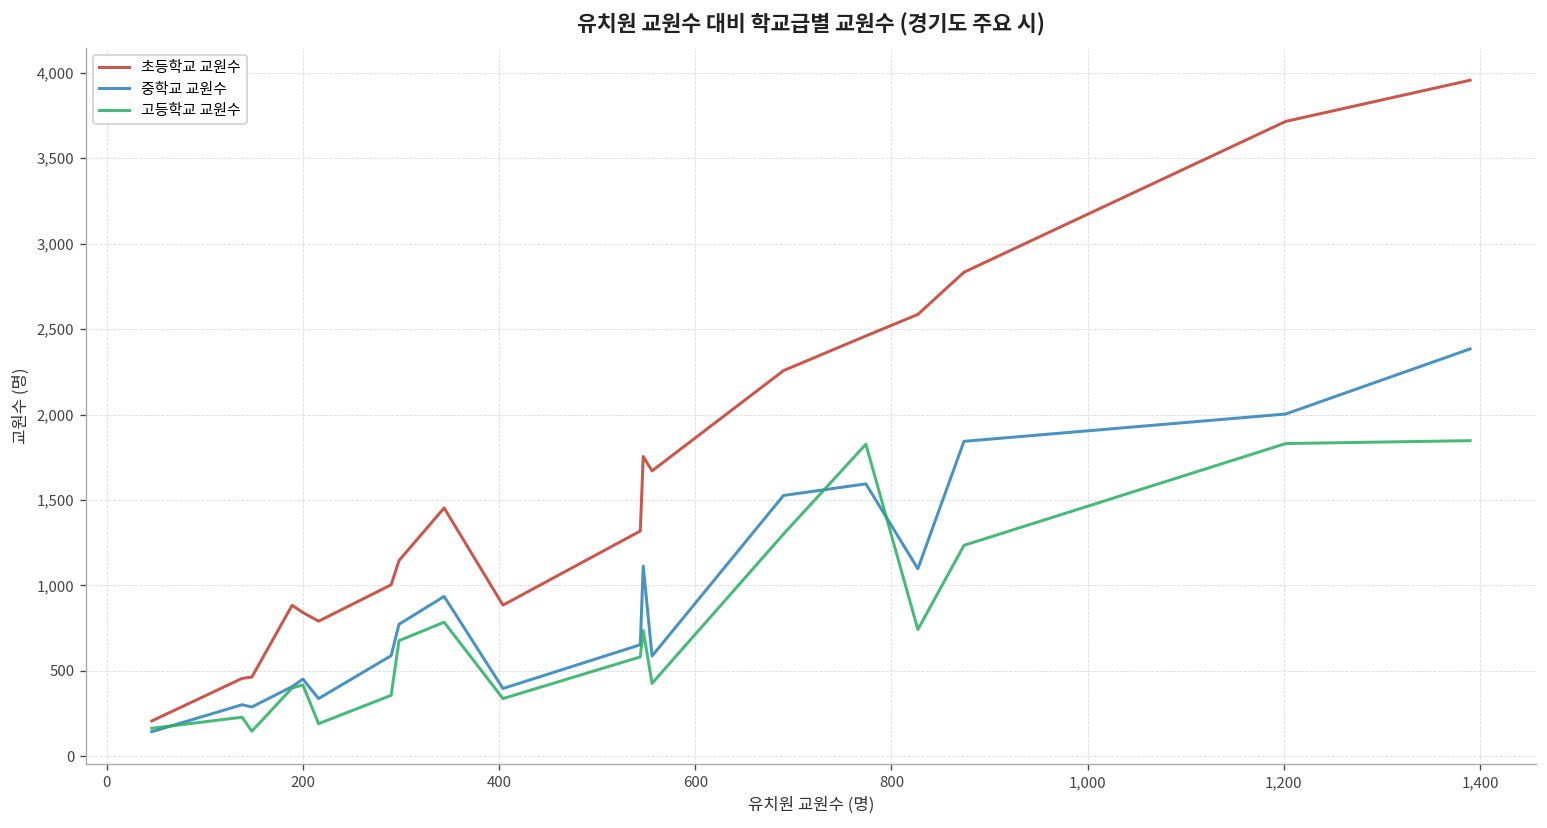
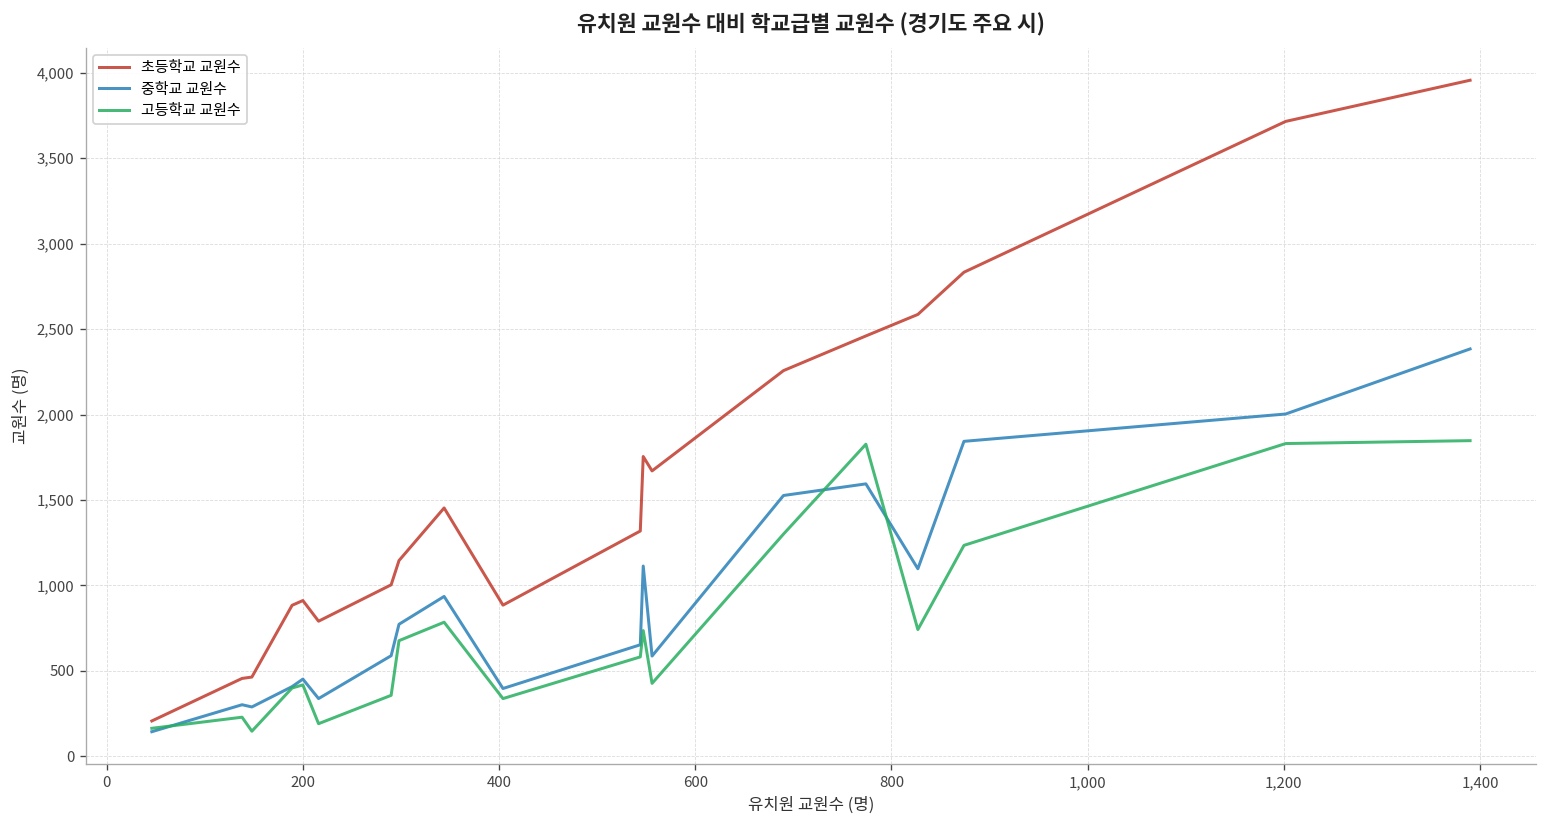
초등학교 교원수, 200: 840 -> 910
